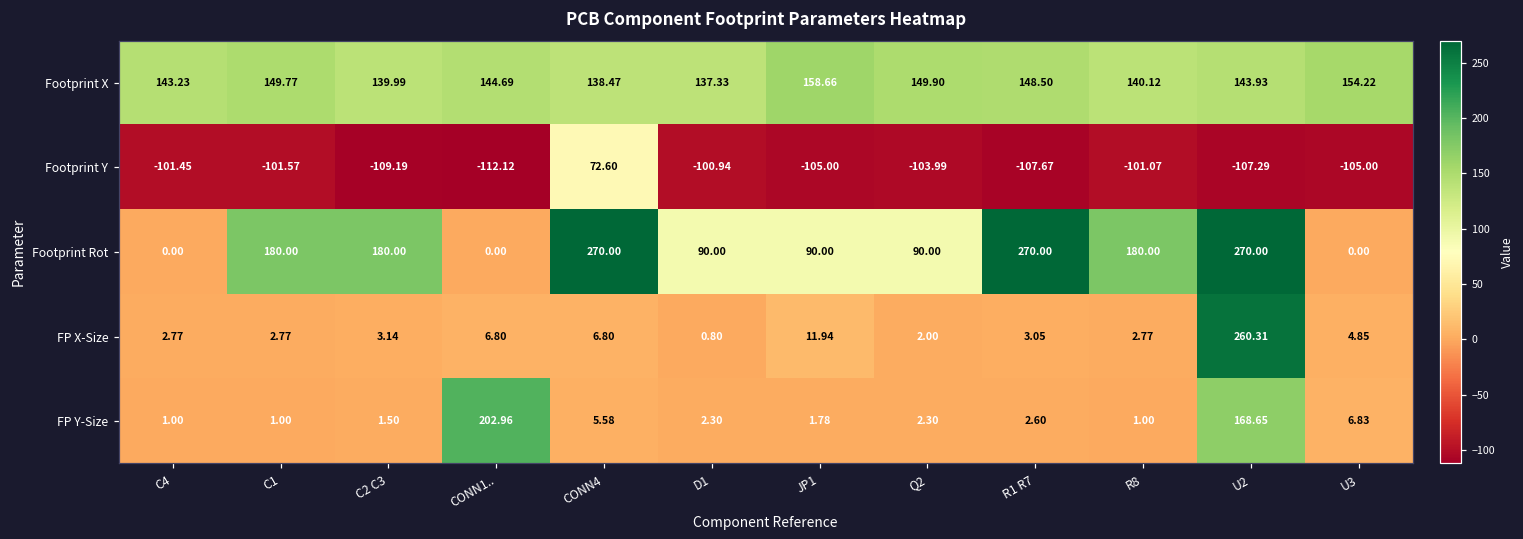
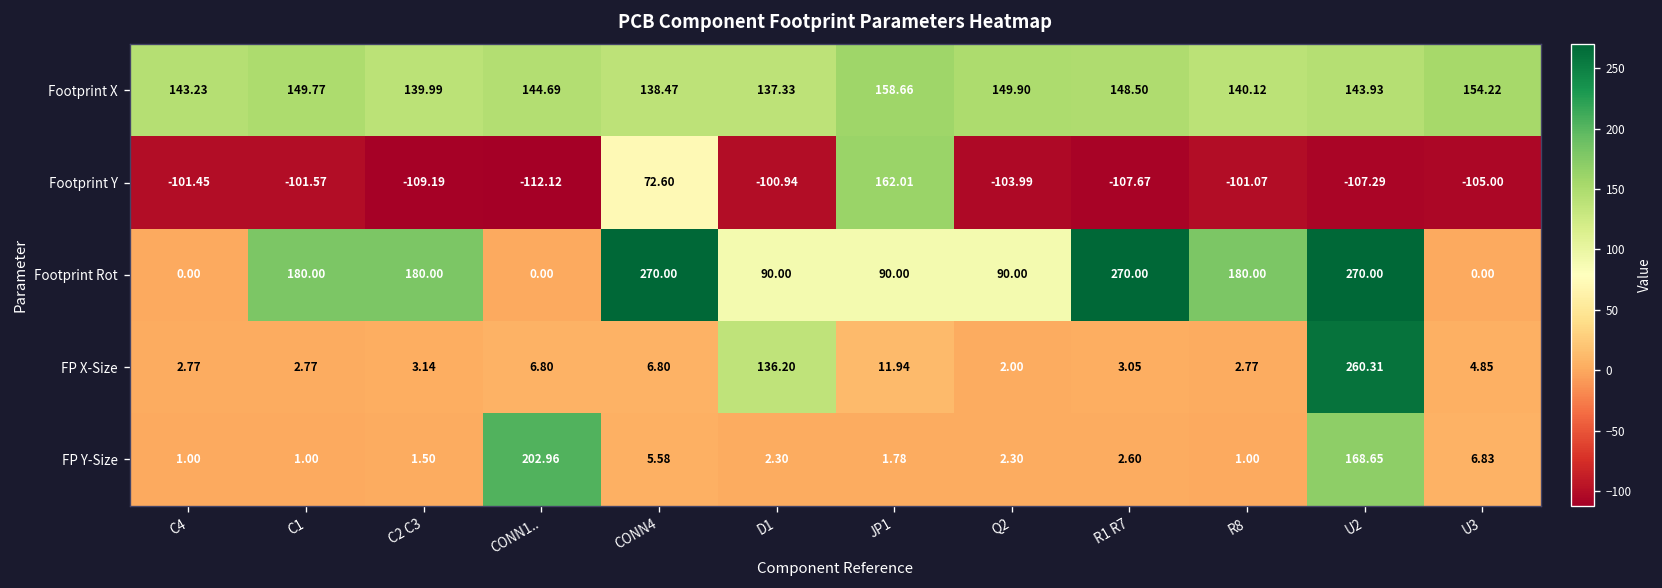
Footprint Y, JP1: -105.00 -> 162.01
FP X-Size, D1: 0.80 -> 136.20
